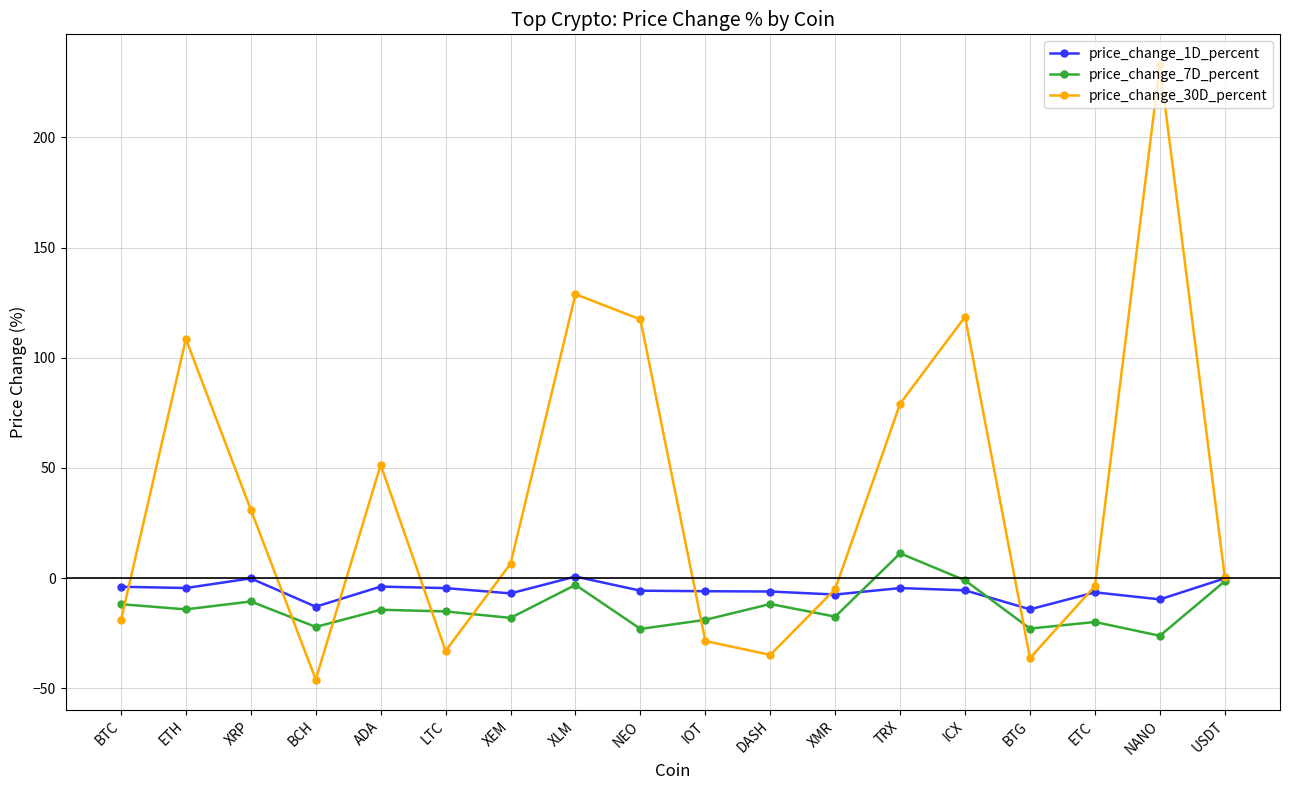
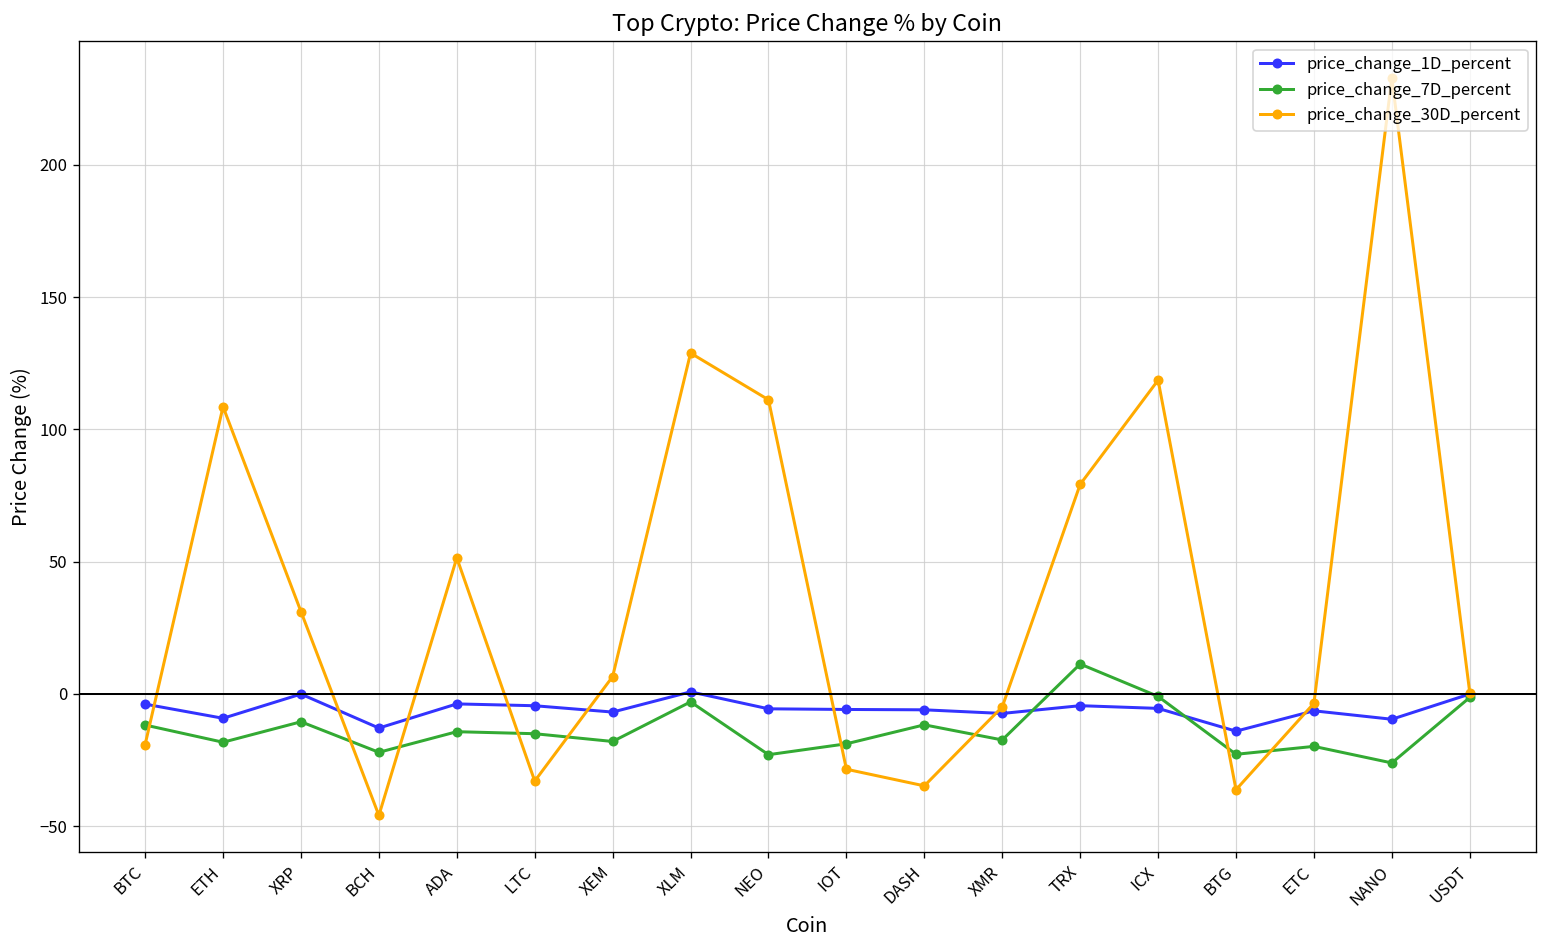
price_change_1D_percent, ETH: -4 -> -9
price_change_7D_percent, ETH: -14 -> -18
price_change_30D_percent, NEO: 117 -> 111
